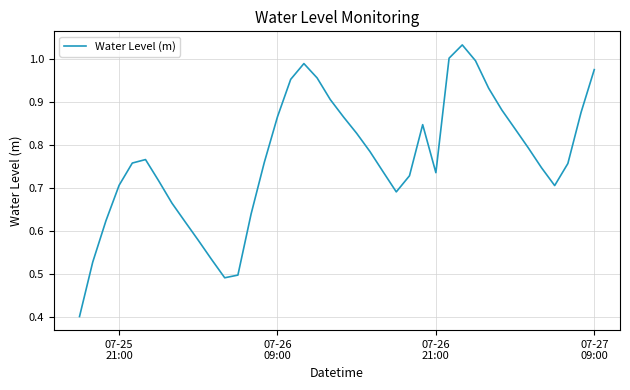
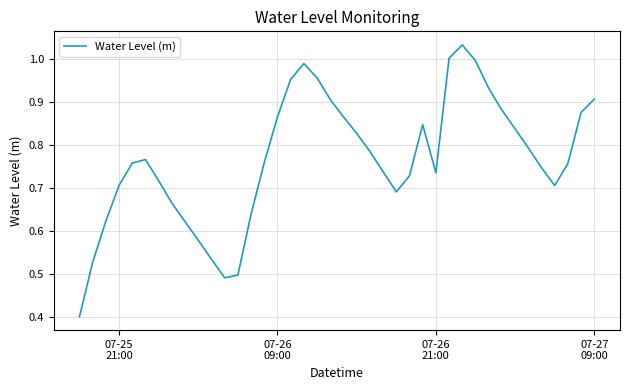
07-27 09:00: 0.98 -> 0.91
